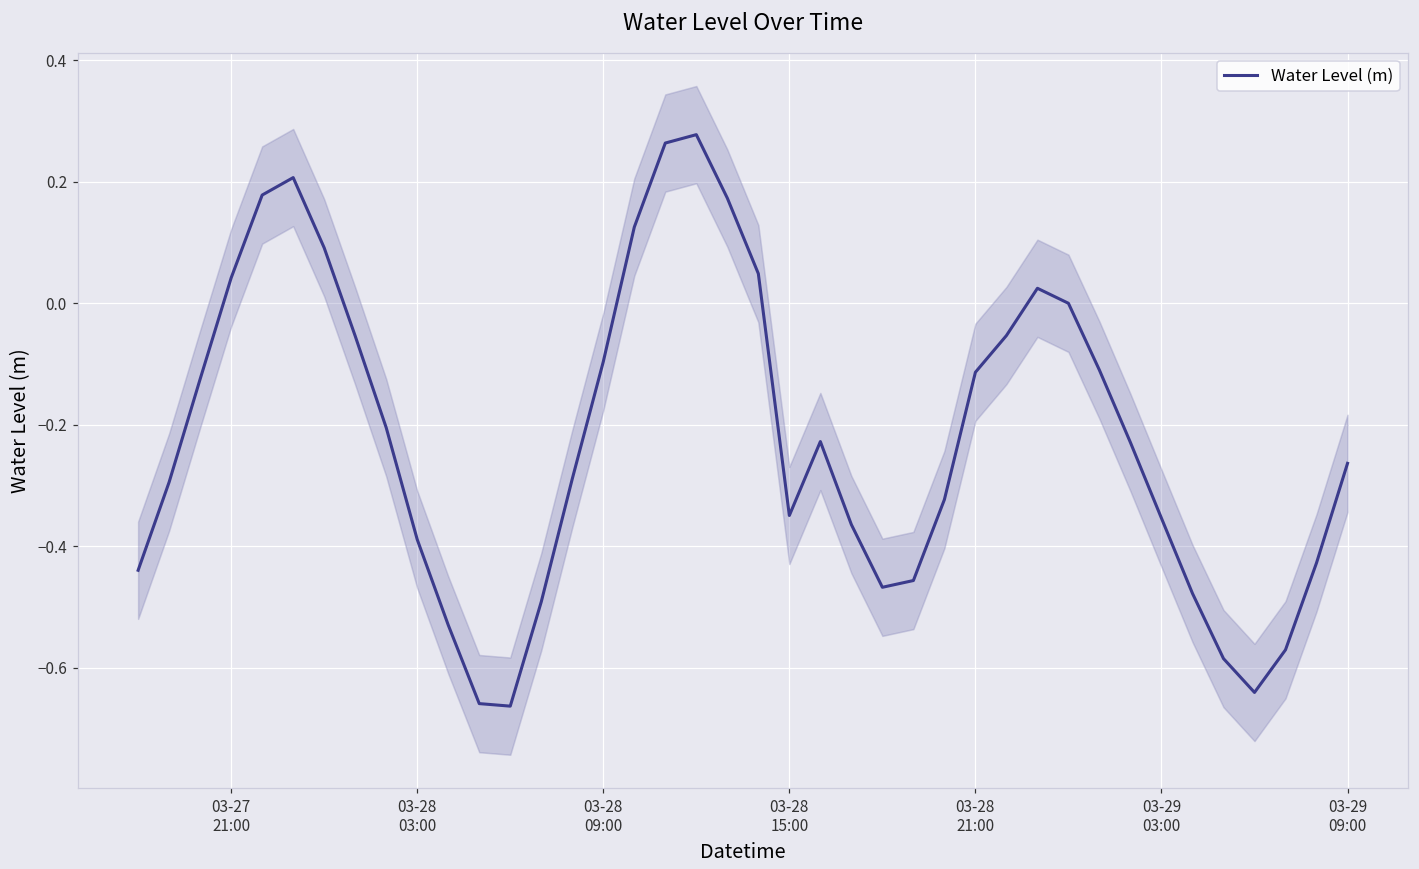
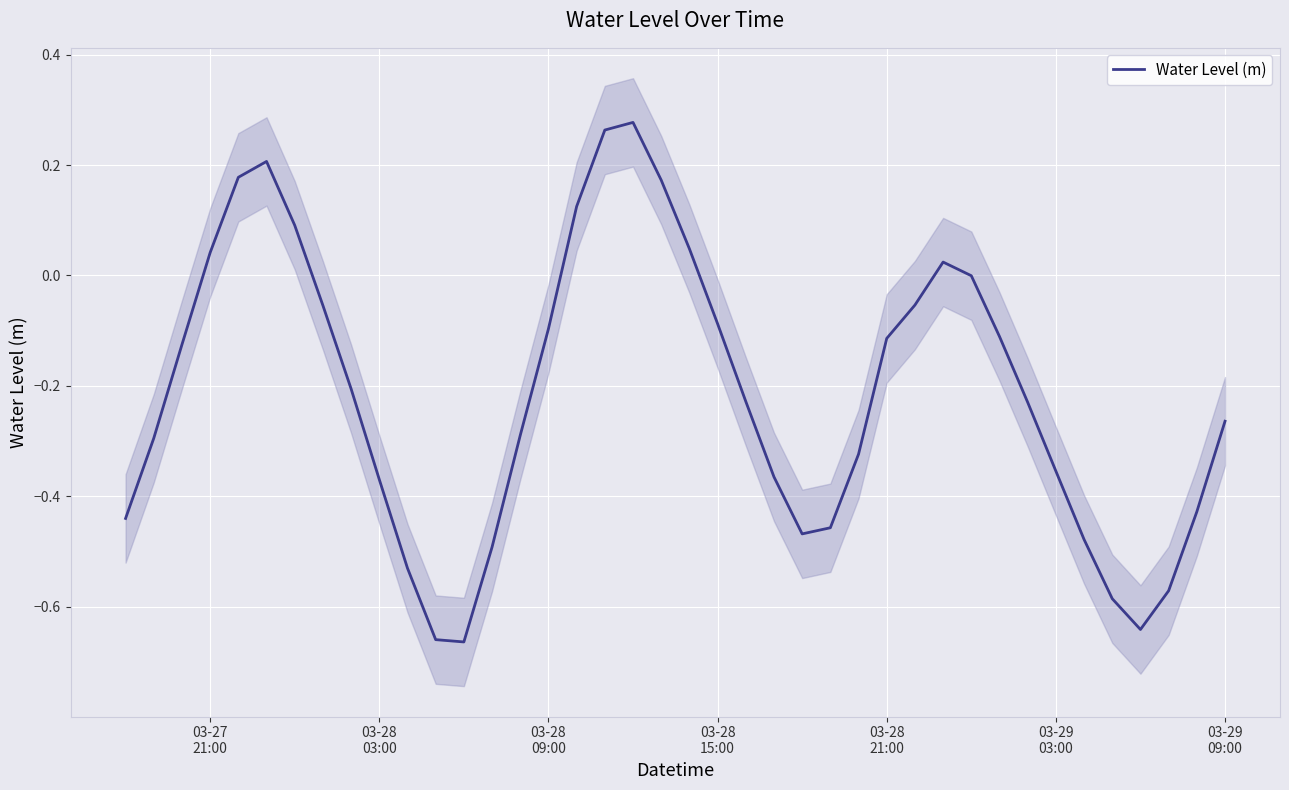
Water Level (m), 03-28 03:00: -0.39 -> -0.37
Water Level (m), 03-28 15:00: -0.35 -> -0.09
